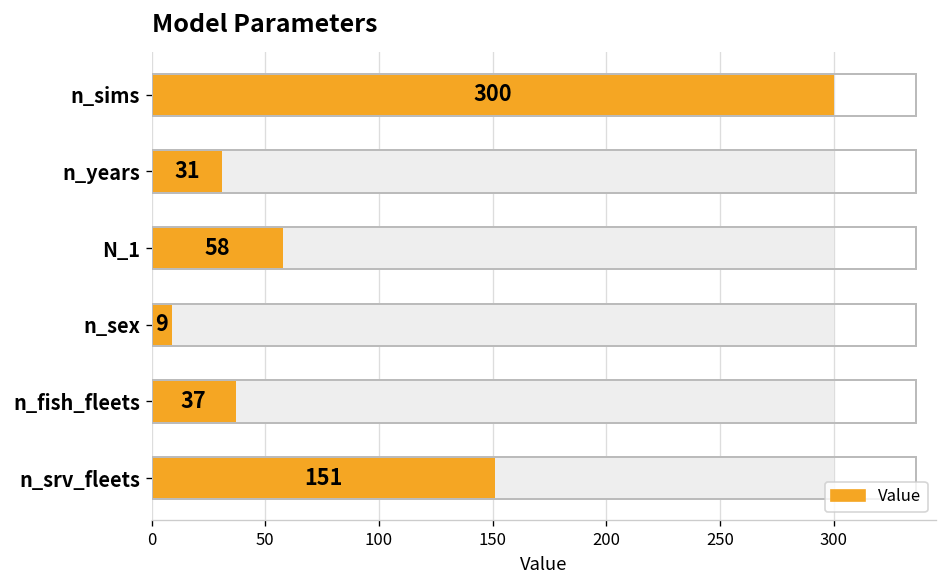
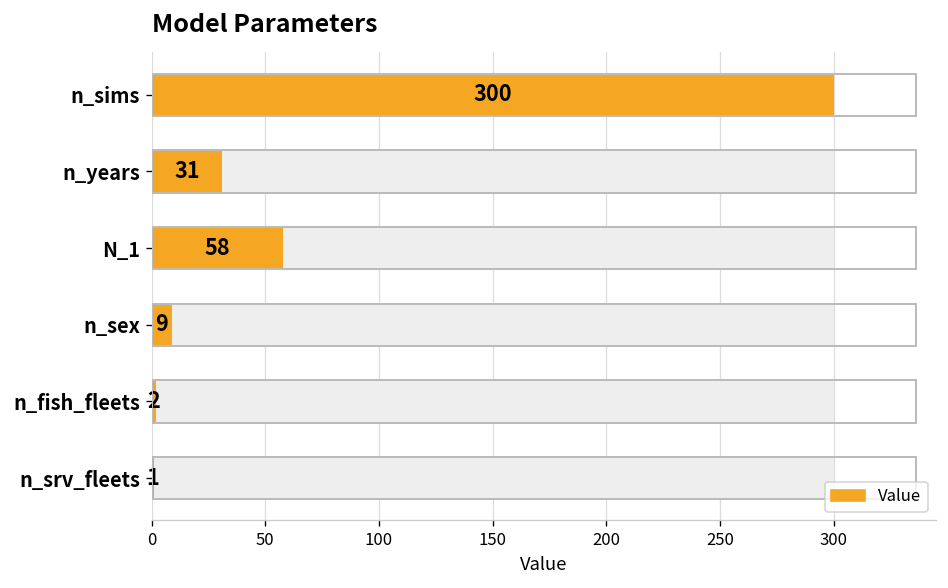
Value, n_fish_fleets: 37 -> 2
Value, n_srv_fleets: 151 -> 1
